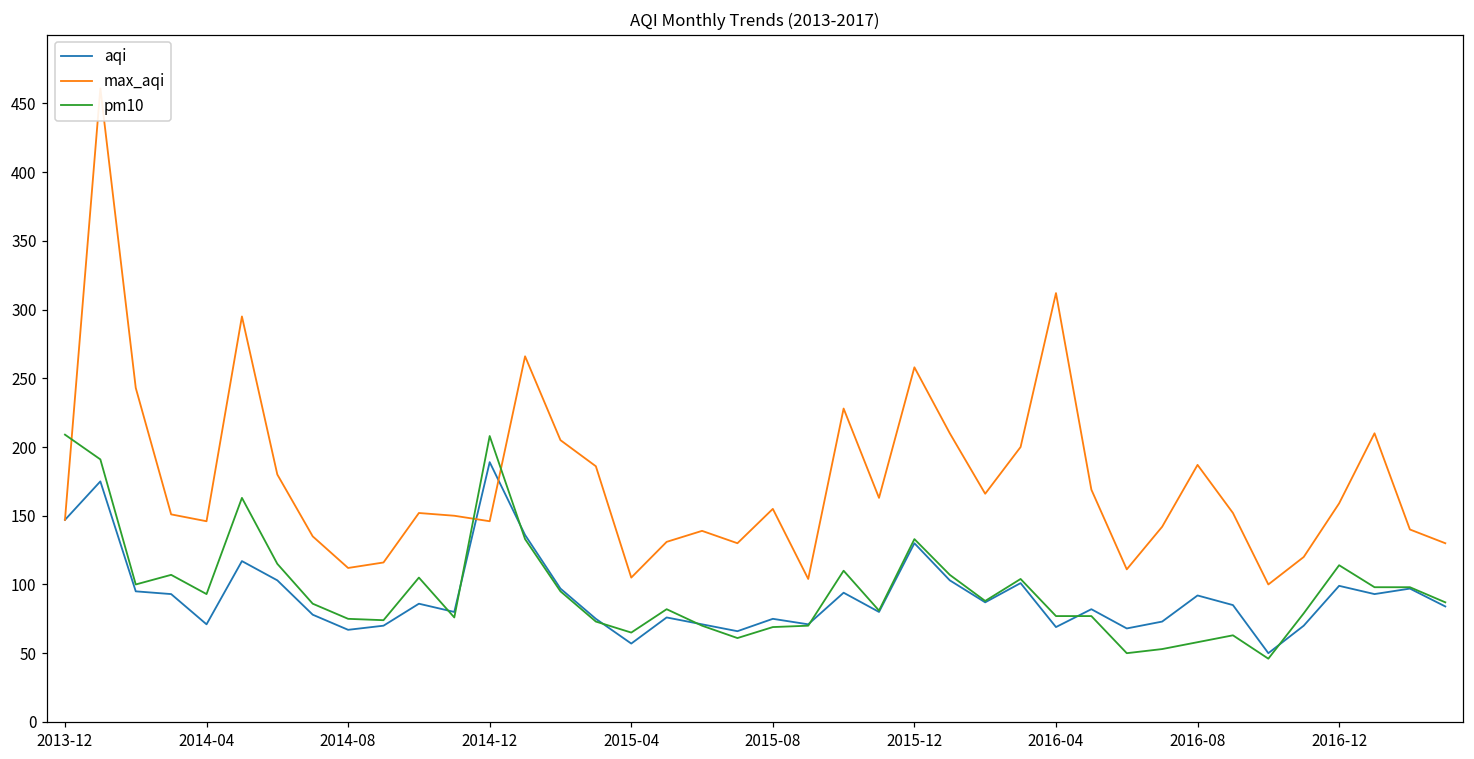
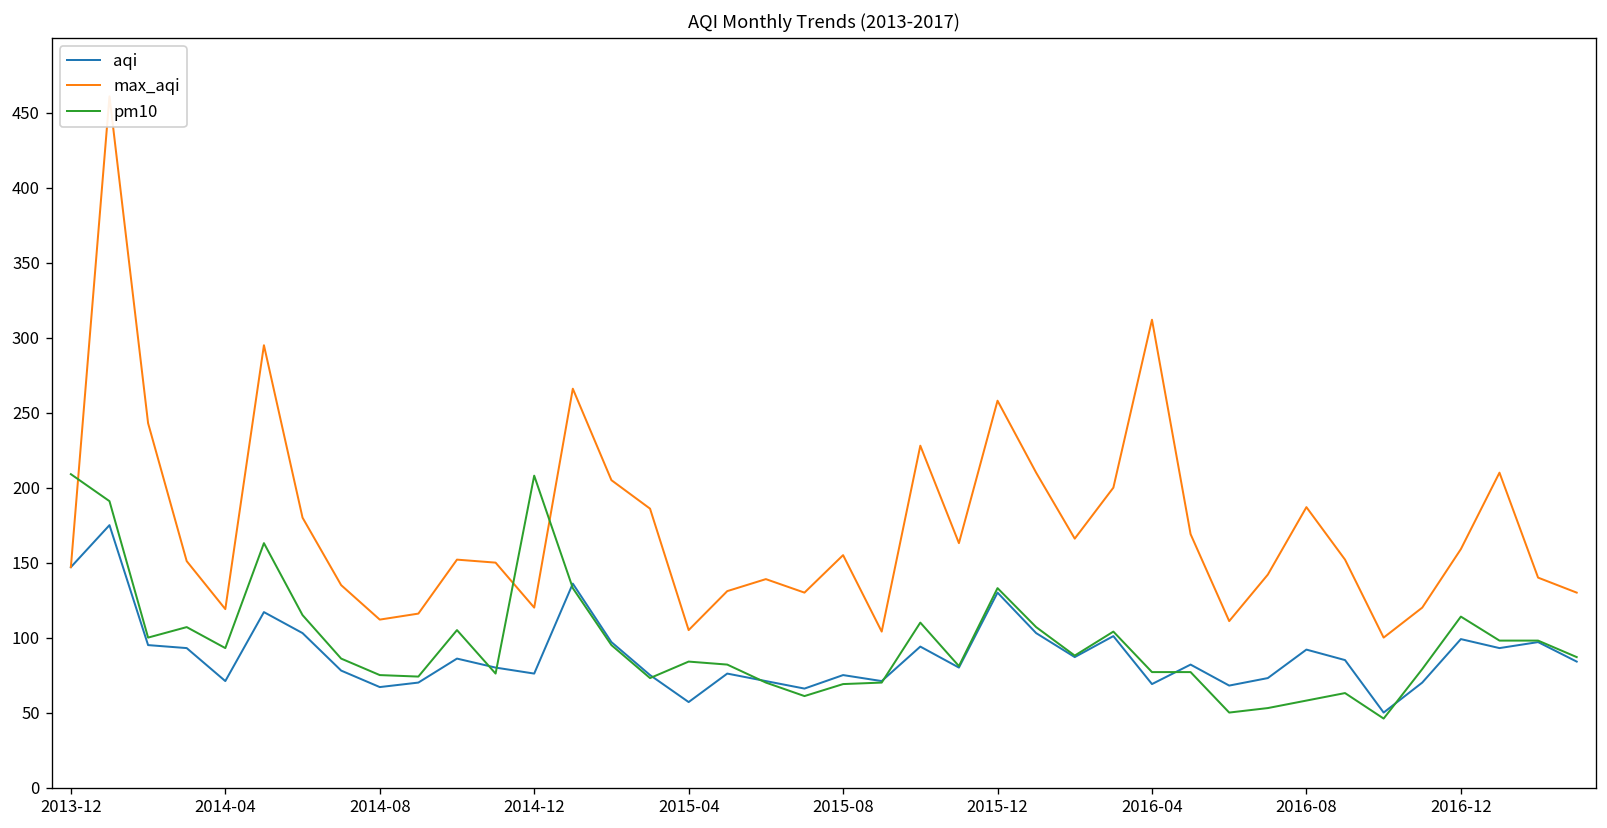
max_aqi, 2014-04: 146 -> 119
aqi, 2014-12: 189 -> 76
max_aqi, 2014-12: 146 -> 120
pm10, 2015-04: 65 -> 84
